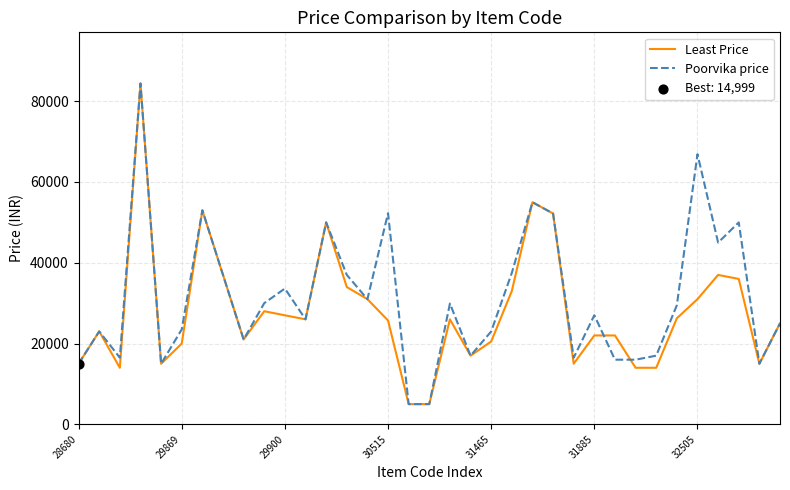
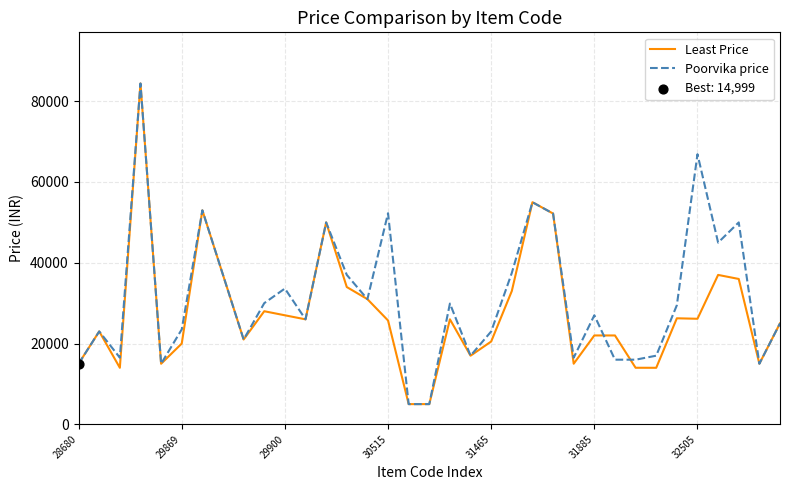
Least Price, 32505: 31000 -> 26000
